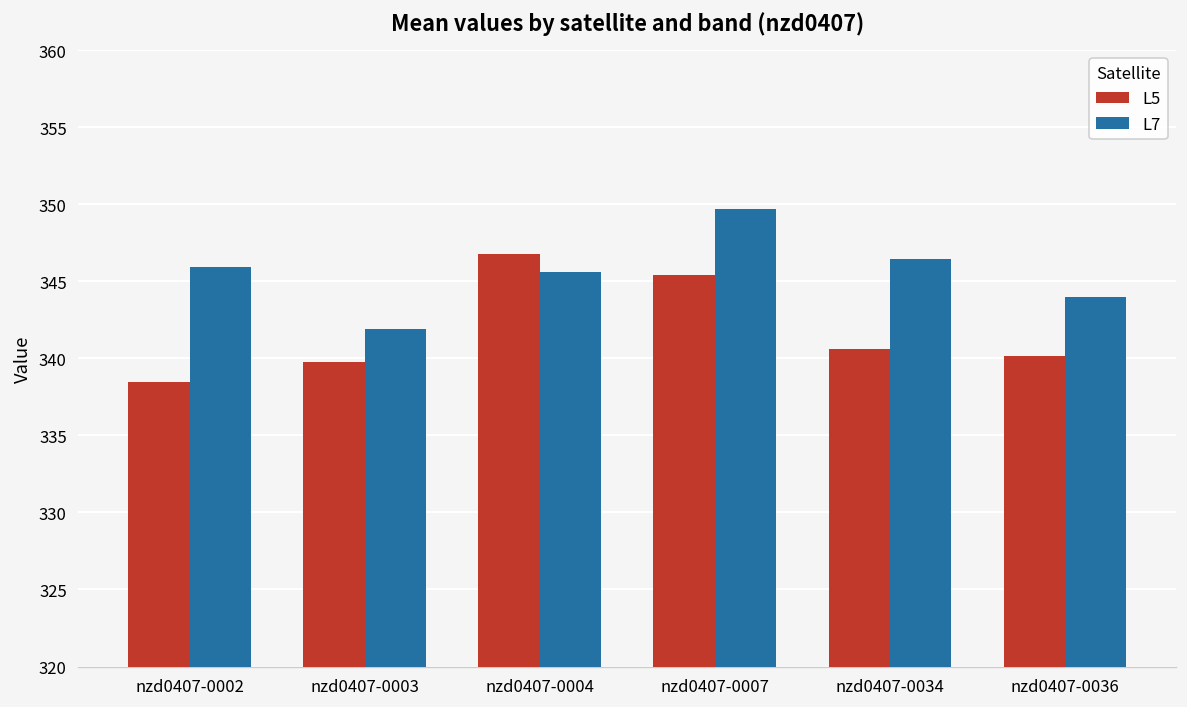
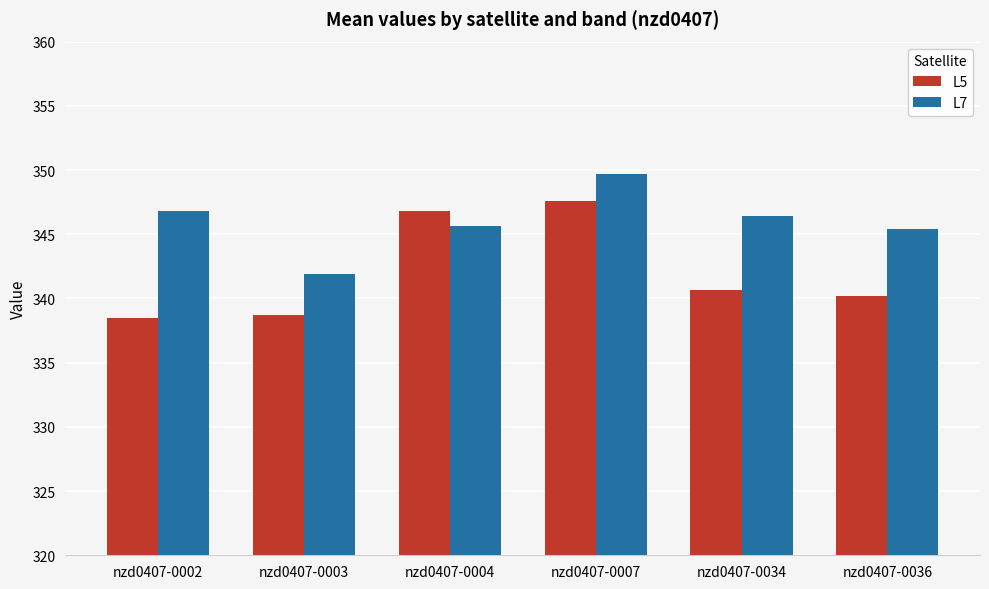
L7, nzd0407-0002: 346.0 -> 346.8
L5, nzd0407-0003: 339.7 -> 338.7
L5, nzd0407-0007: 345.4 -> 347.6
L7, nzd0407-0036: 344.0 -> 345.4
